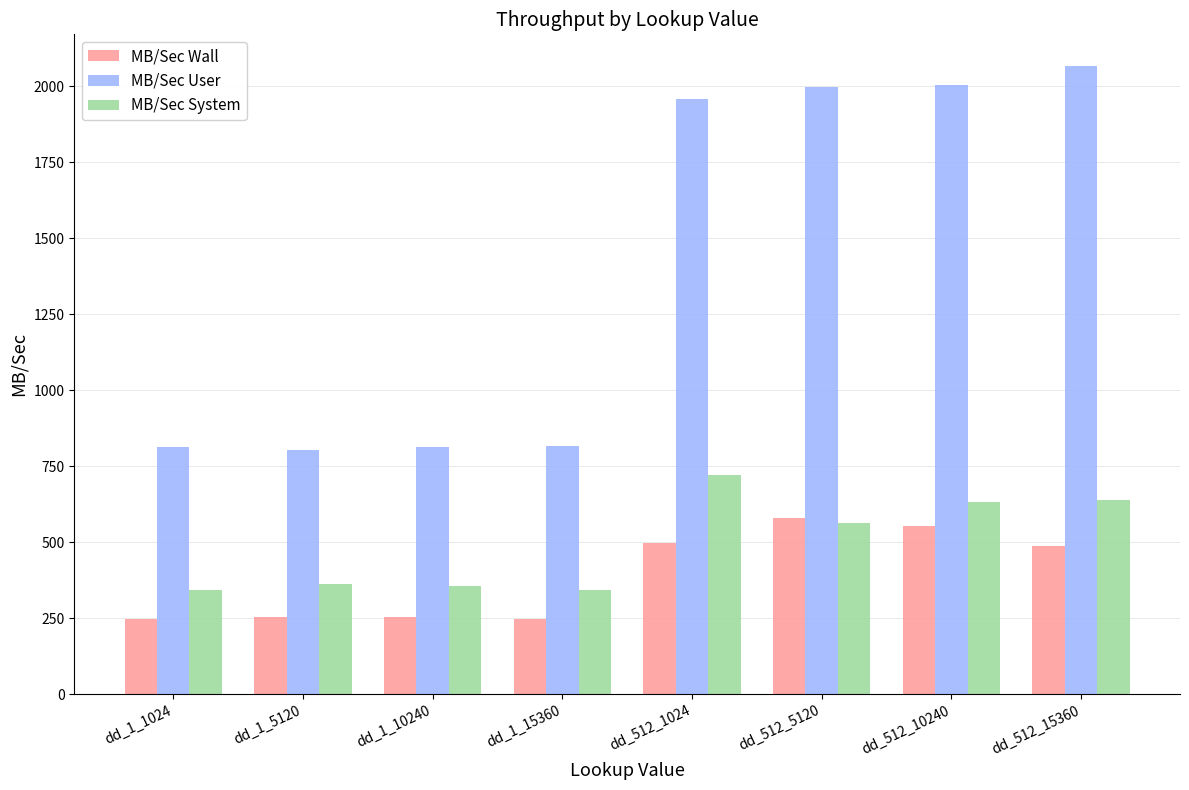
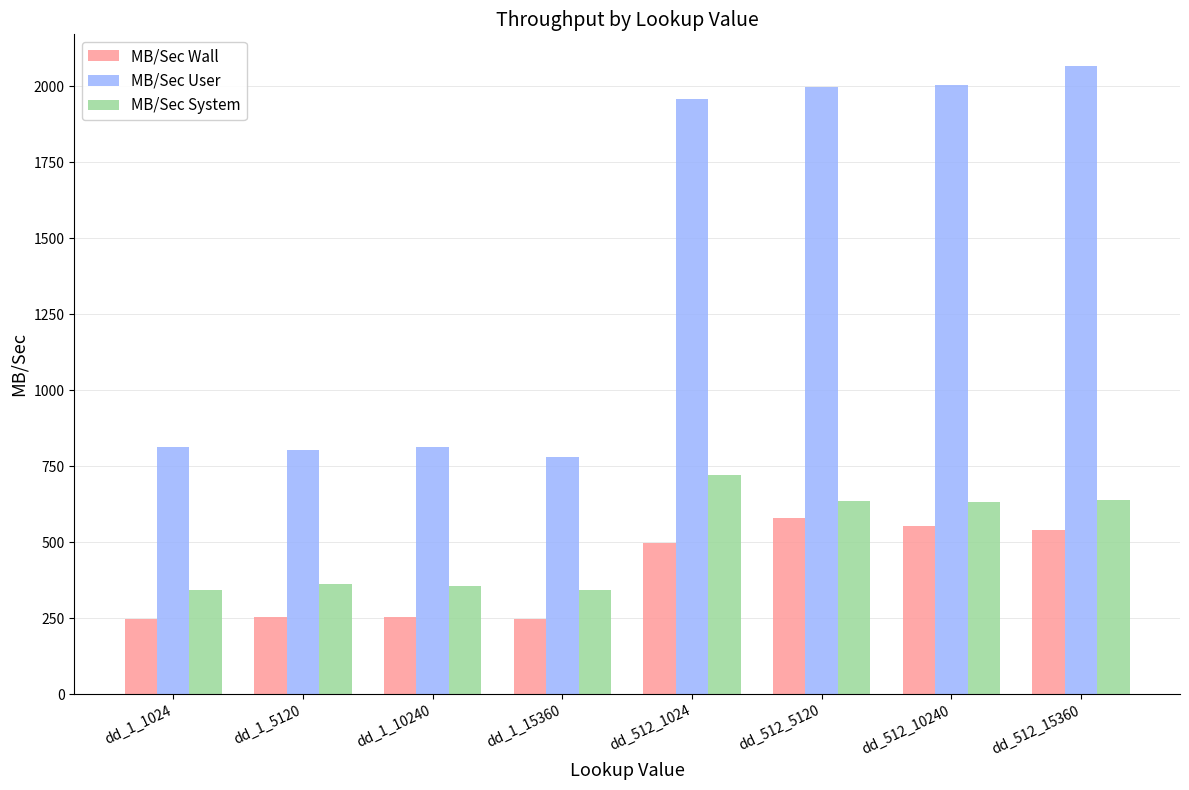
MB/Sec User, dd_1_15360: 820 -> 780
MB/Sec System, dd_512_5120: 560 -> 640
MB/Sec Wall, dd_512_15360: 490 -> 540
